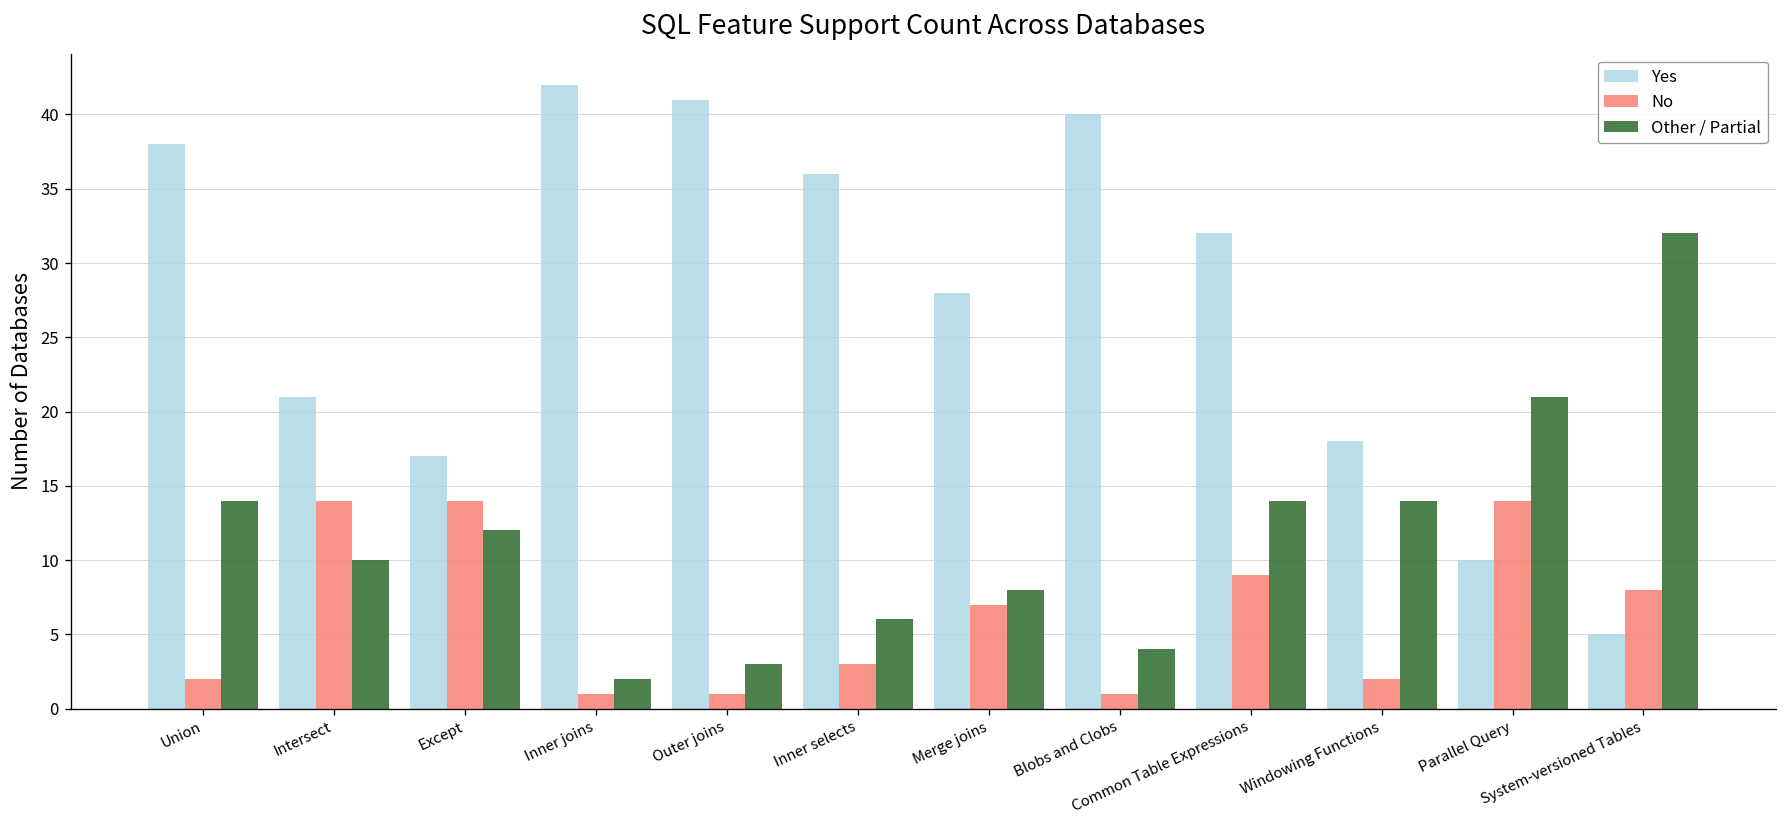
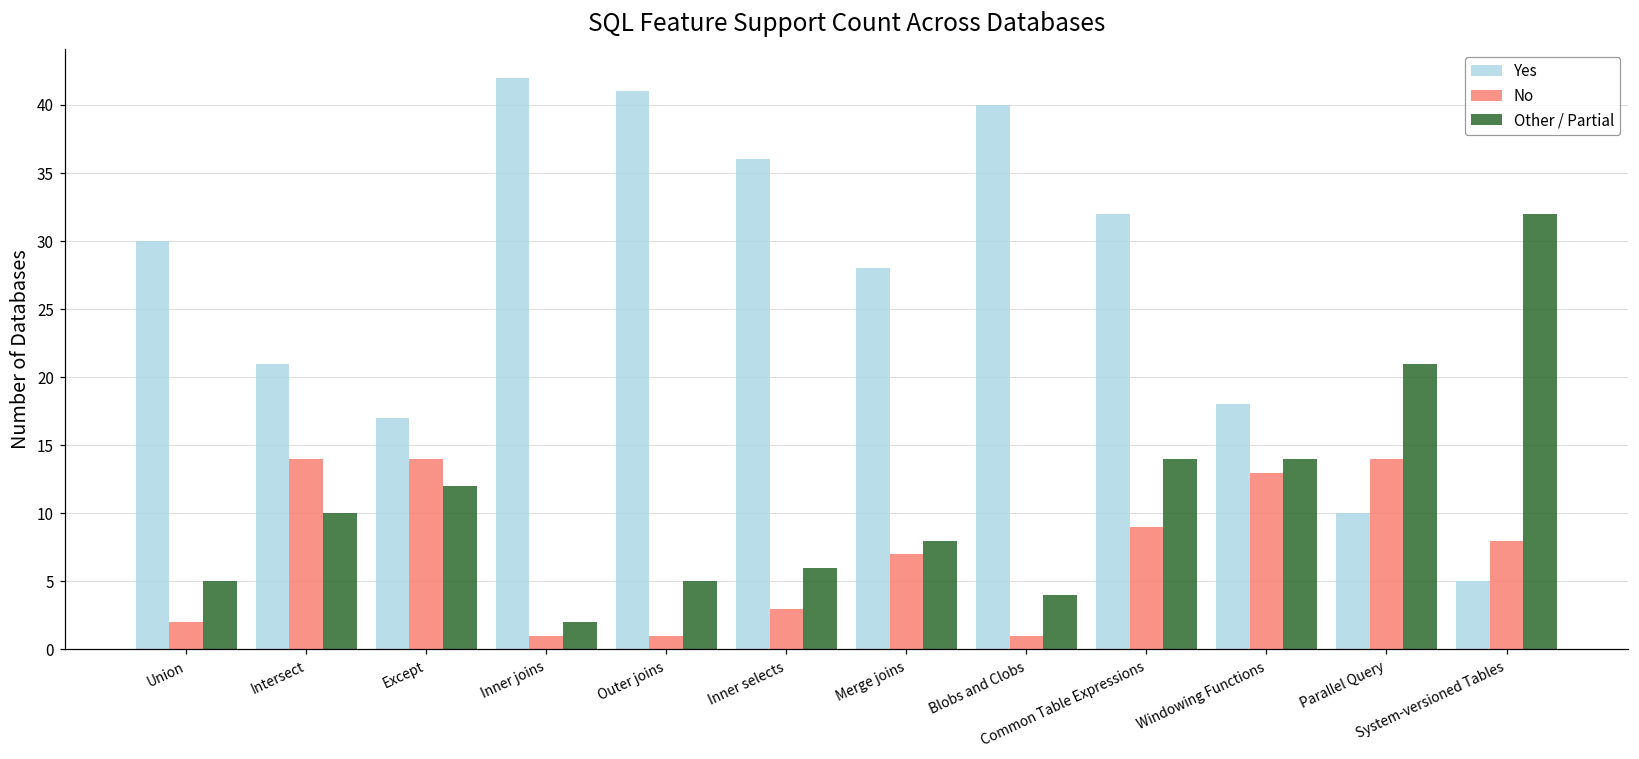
Yes, Union: 38 -> 30
Other / Partial, Union: 14 -> 5
Other / Partial, Outer joins: 3 -> 5
No, Windowing Functions: 2 -> 13
